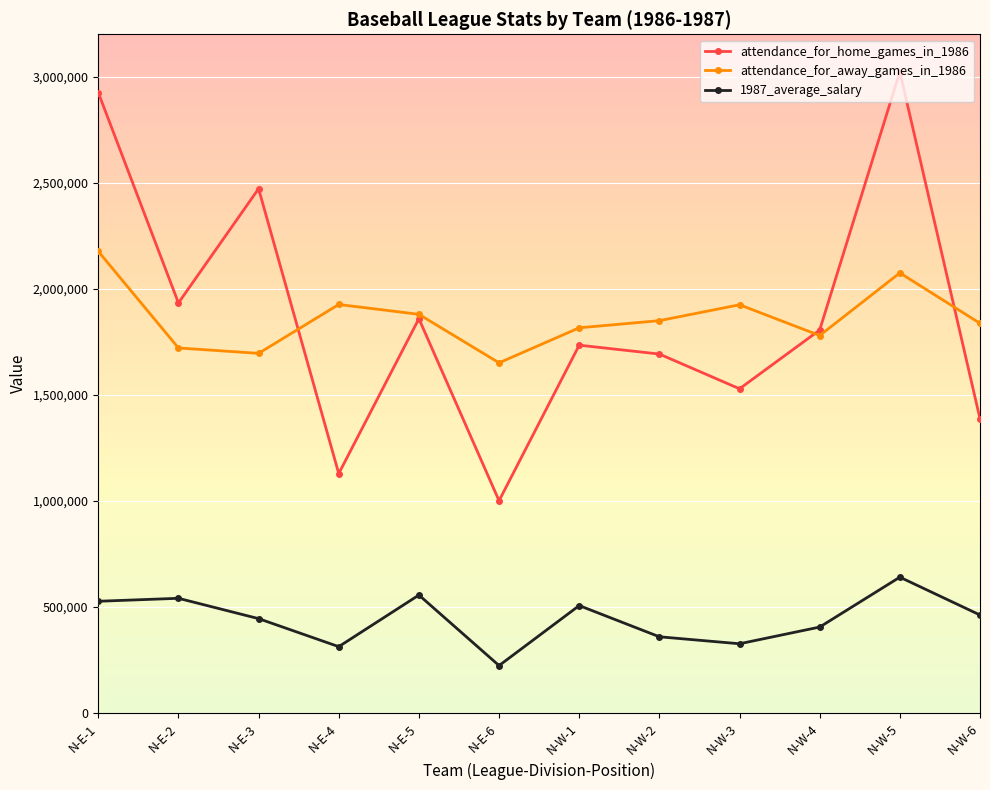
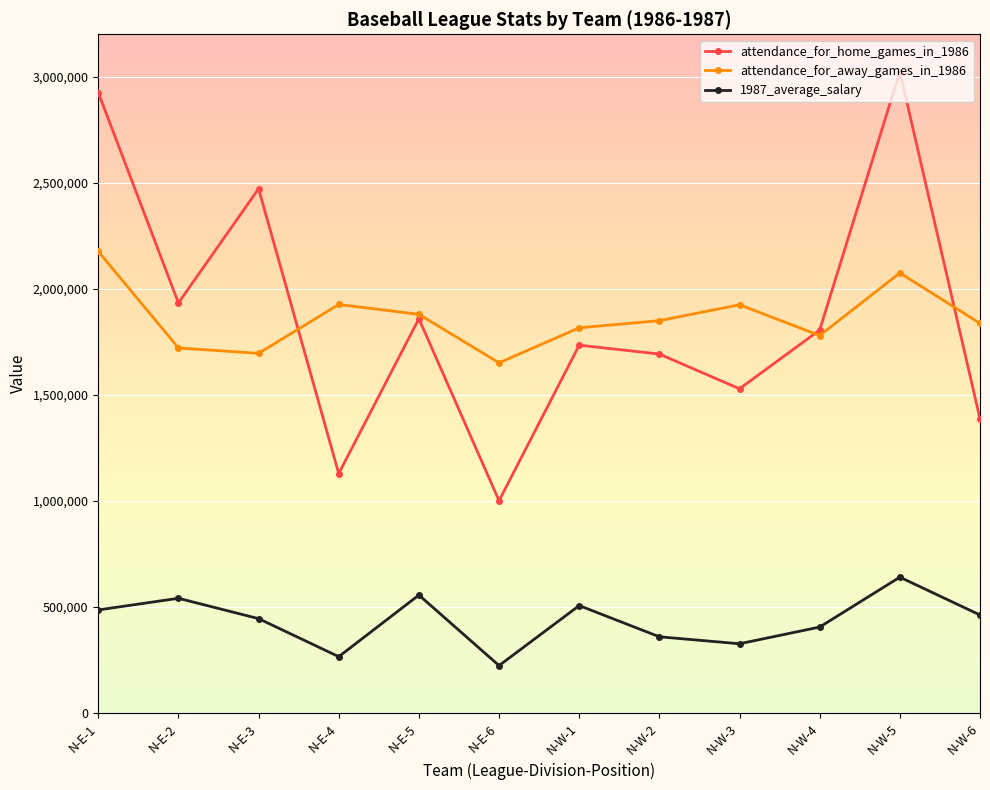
1987_average_salary, N-E-1: 530,000 -> 490,000
1987_average_salary, N-E-4: 310,000 -> 270,000
